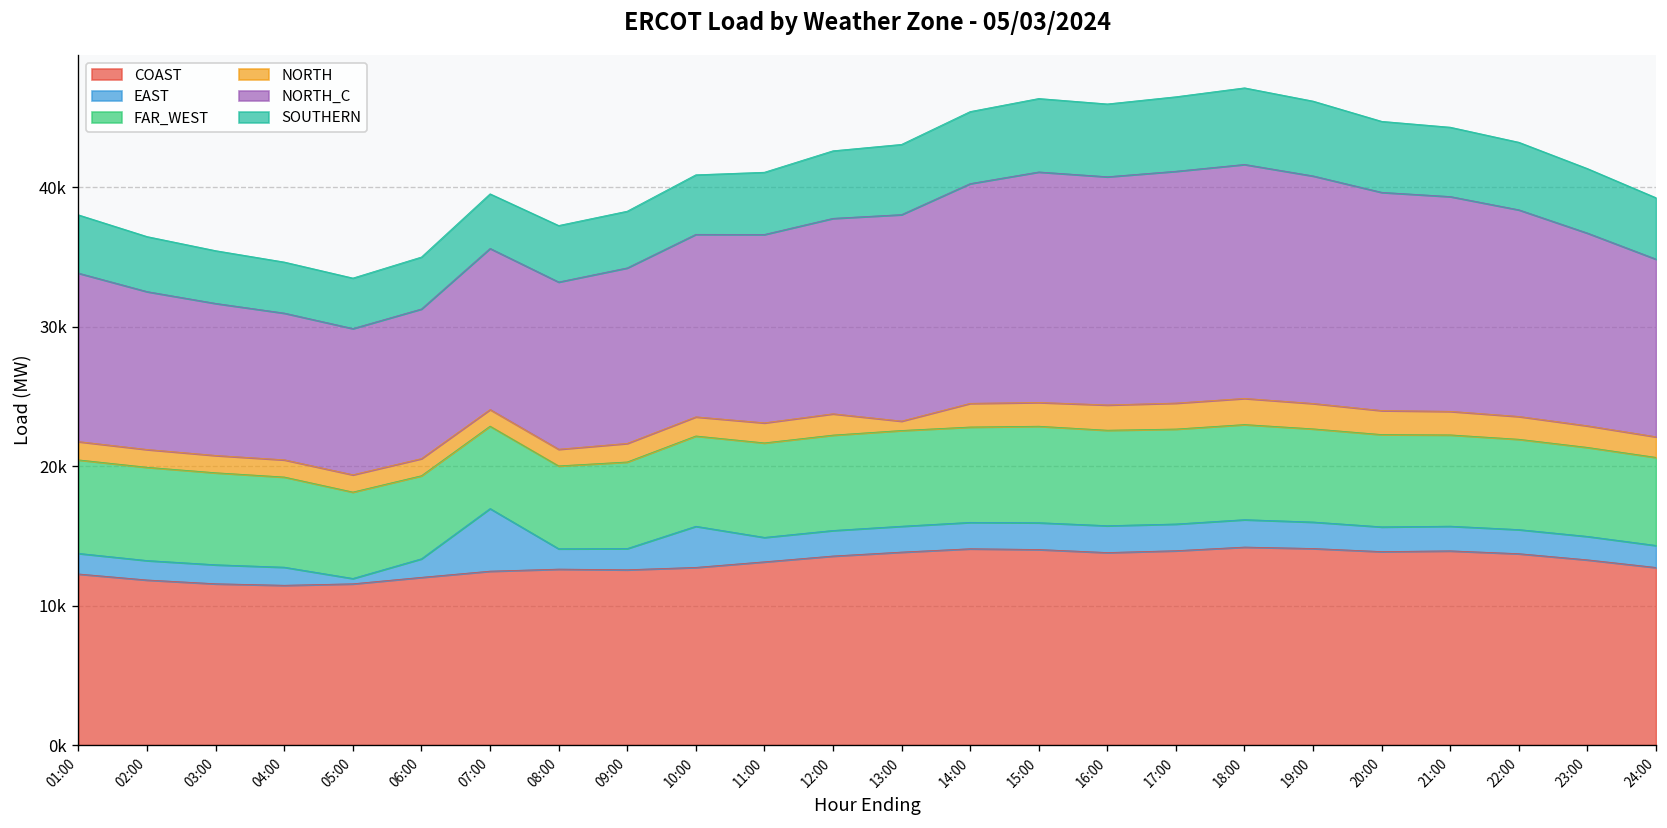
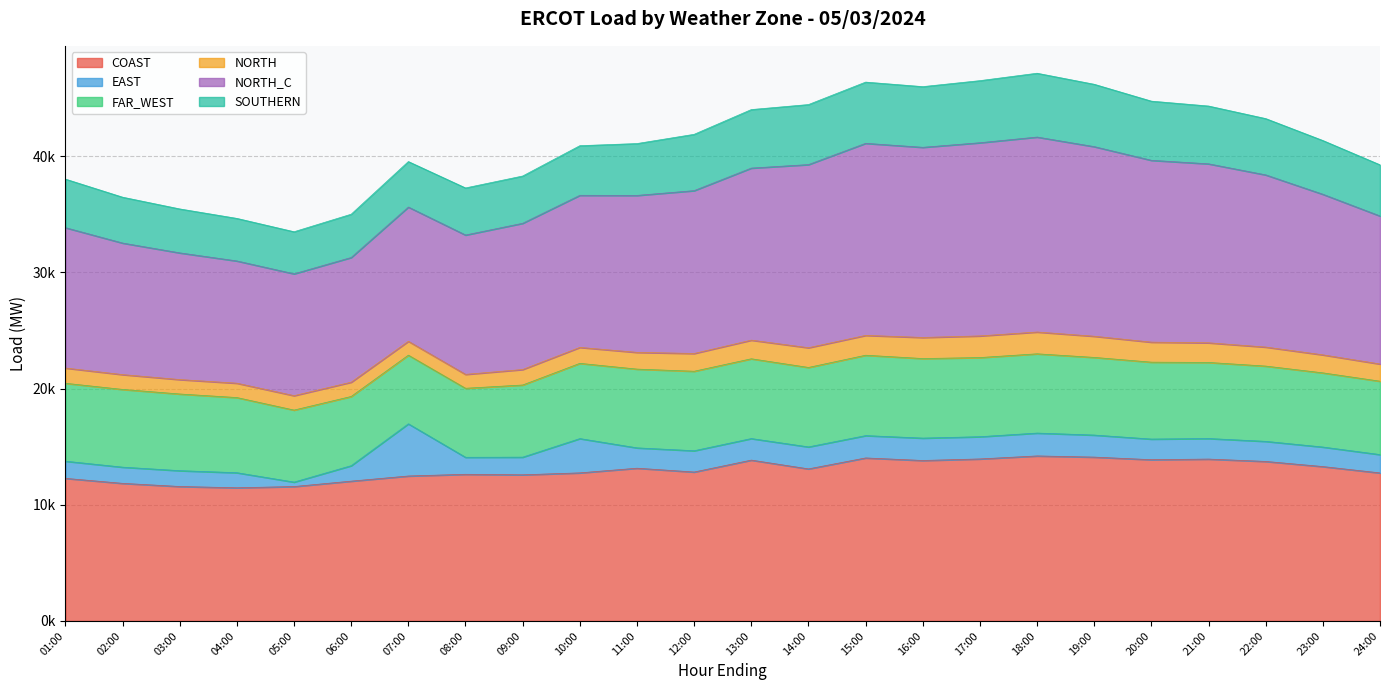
COAST, 12:00: 13600 -> 12800
NORTH, 13:00: 700 -> 1600
COAST, 14:00: 14100 -> 13100
